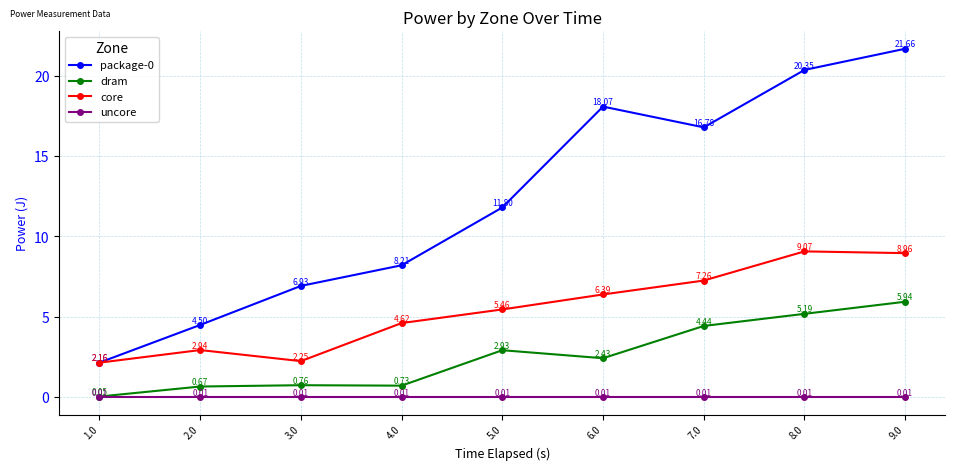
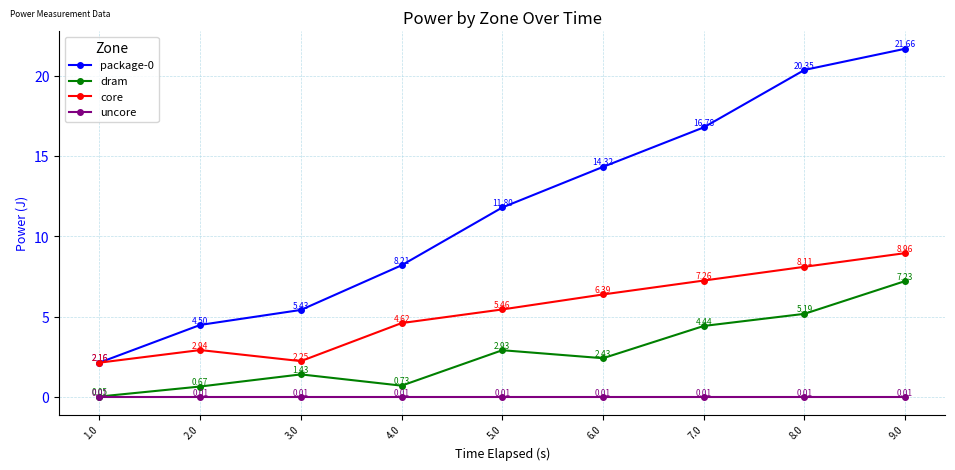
package-0, 3.0: 6.93 -> 5.43
dram, 3.0: 0.76 -> 1.43
package-0, 6.0: 18.07 -> 14.32
core, 8.0: 9.07 -> 8.11
dram, 9.0: 5.94 -> 7.23
